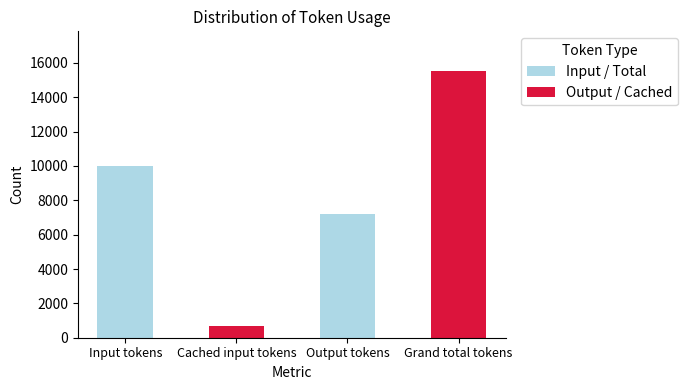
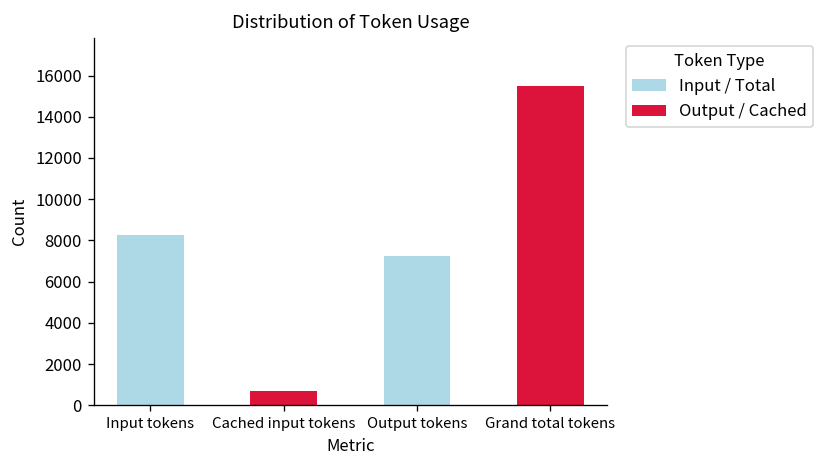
Input tokens: 10000 -> 8300
